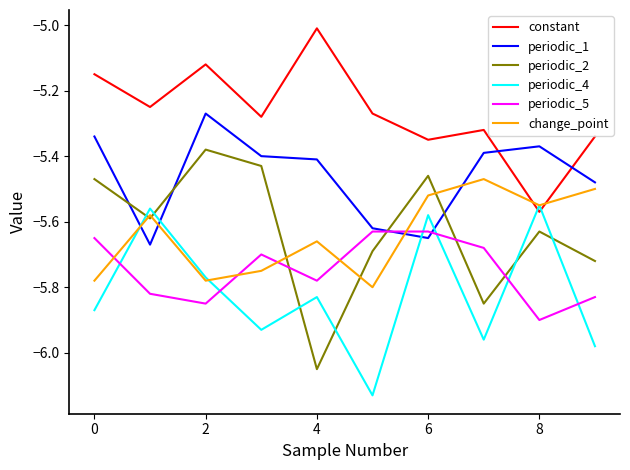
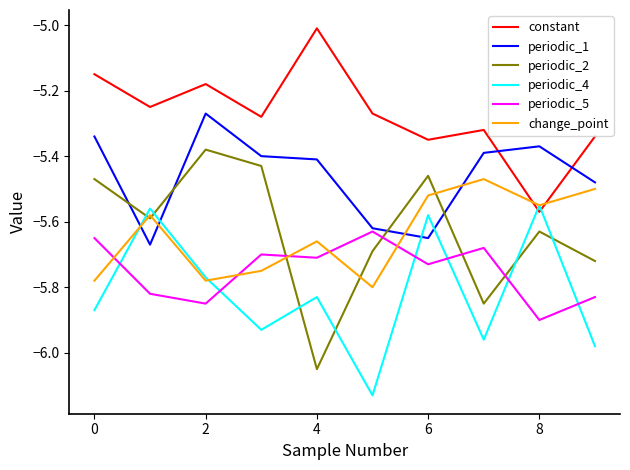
constant, 2: -5.12 -> -5.18
periodic_5, 4: -5.78 -> -5.71
periodic_5, 6: -5.63 -> -5.73
